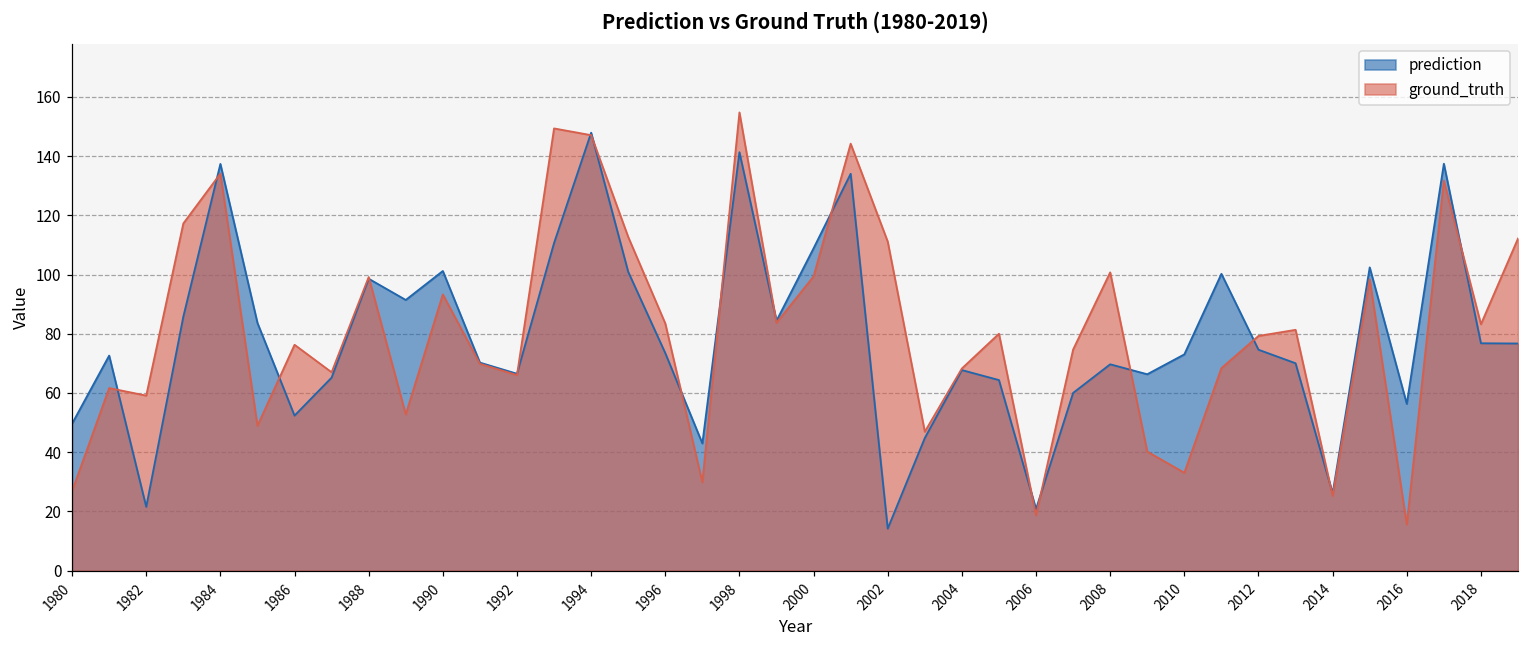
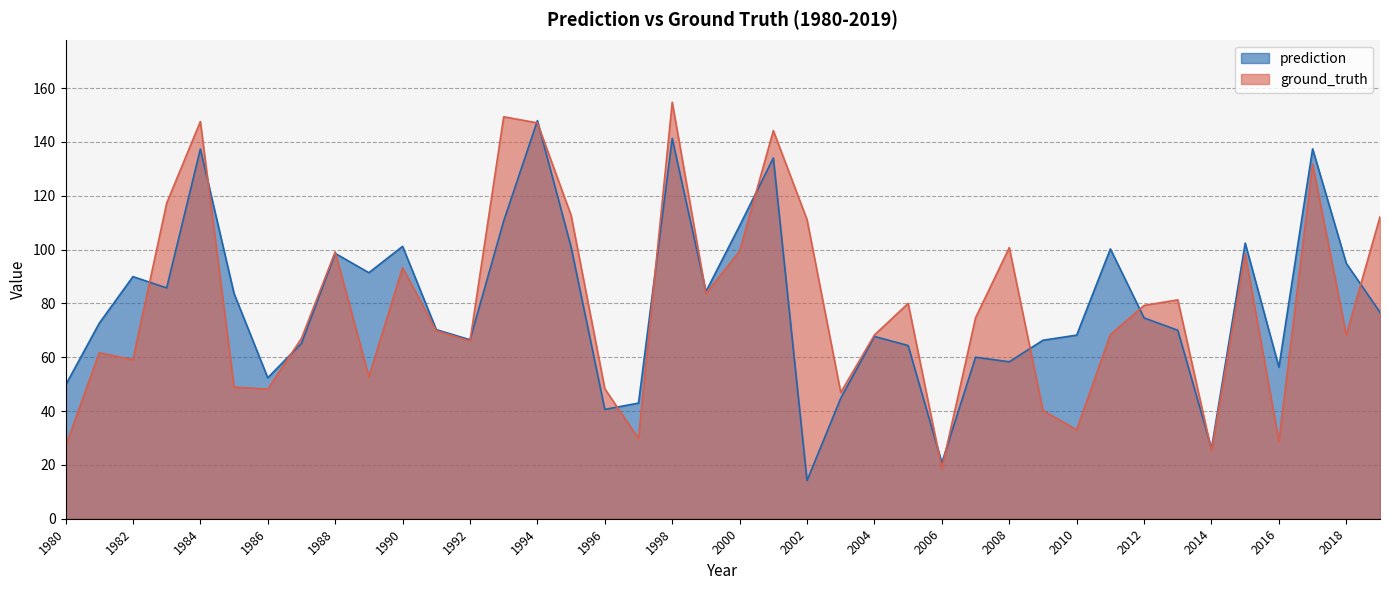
prediction, 1982: 22 -> 90
ground_truth, 1984: 134 -> 148
ground_truth, 1986: 76 -> 48
prediction, 1996: 73 -> 41
ground_truth, 1996: 83 -> 48
prediction, 2008: 70 -> 58
prediction, 2010: 73 -> 68
ground_truth, 2016: 16 -> 29
prediction, 2018: 77 -> 95
ground_truth, 2018: 83 -> 68
